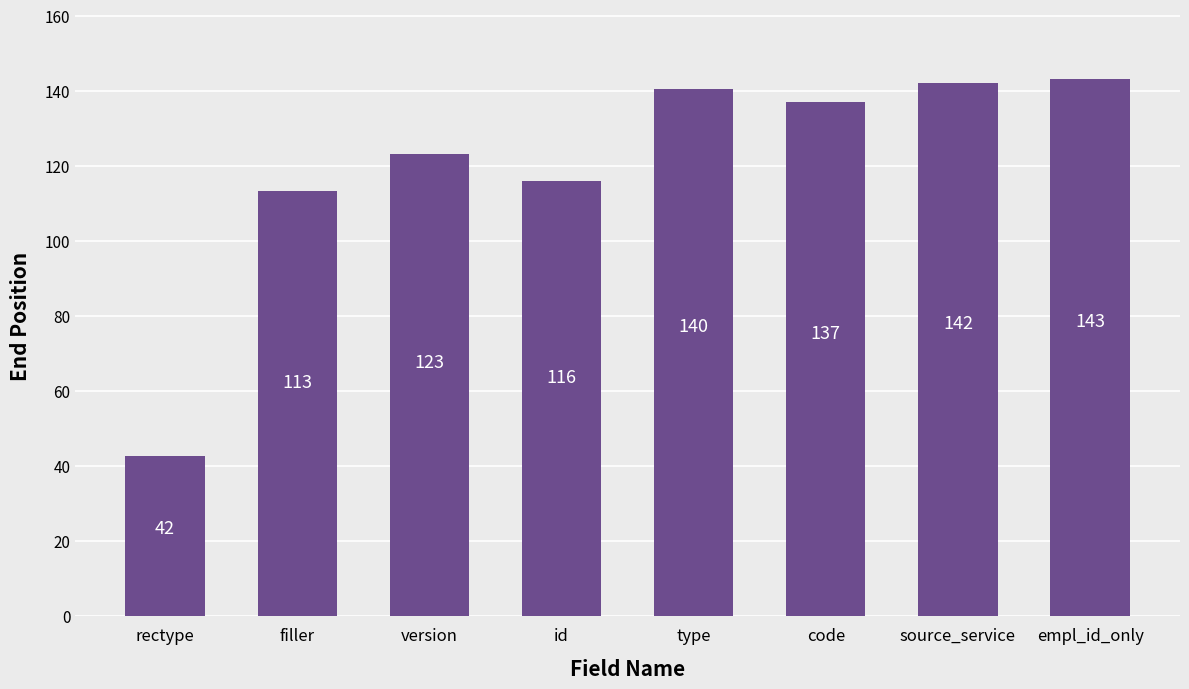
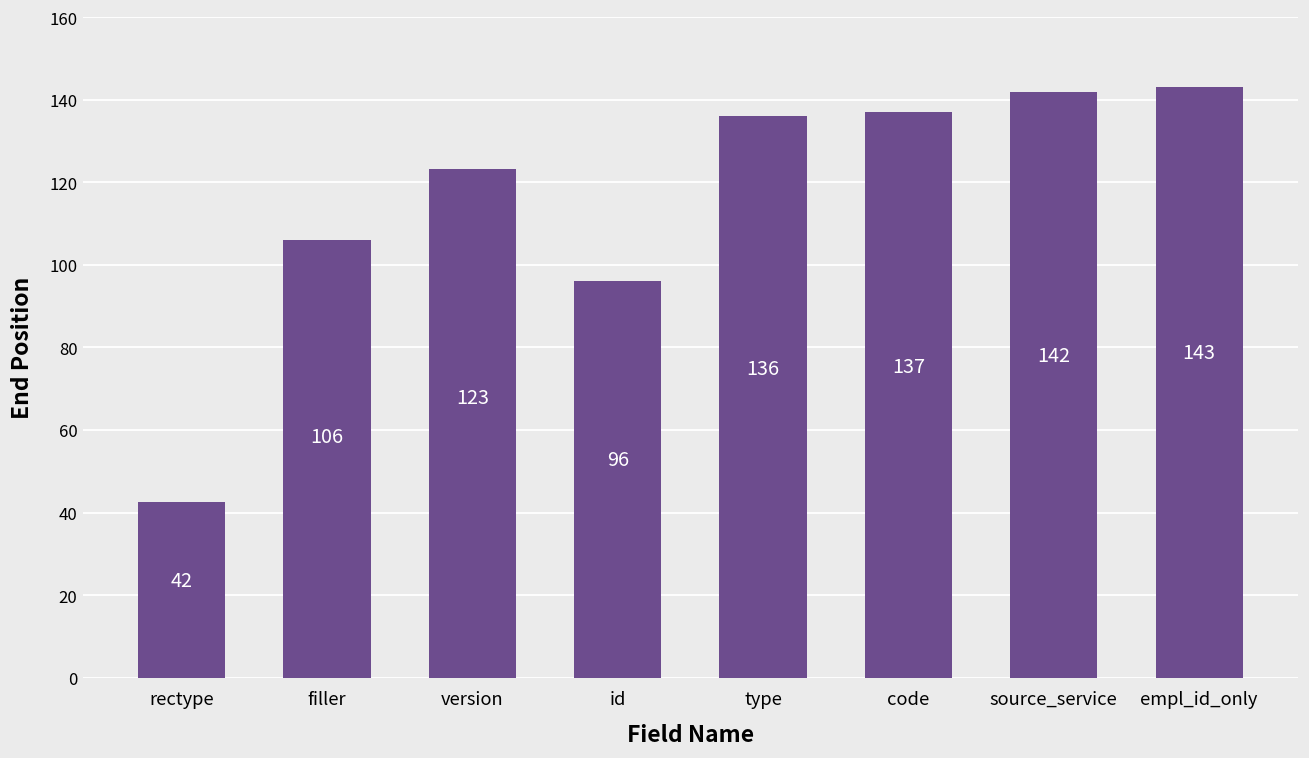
filler: 113 -> 106
id: 116 -> 96
type: 140 -> 136
